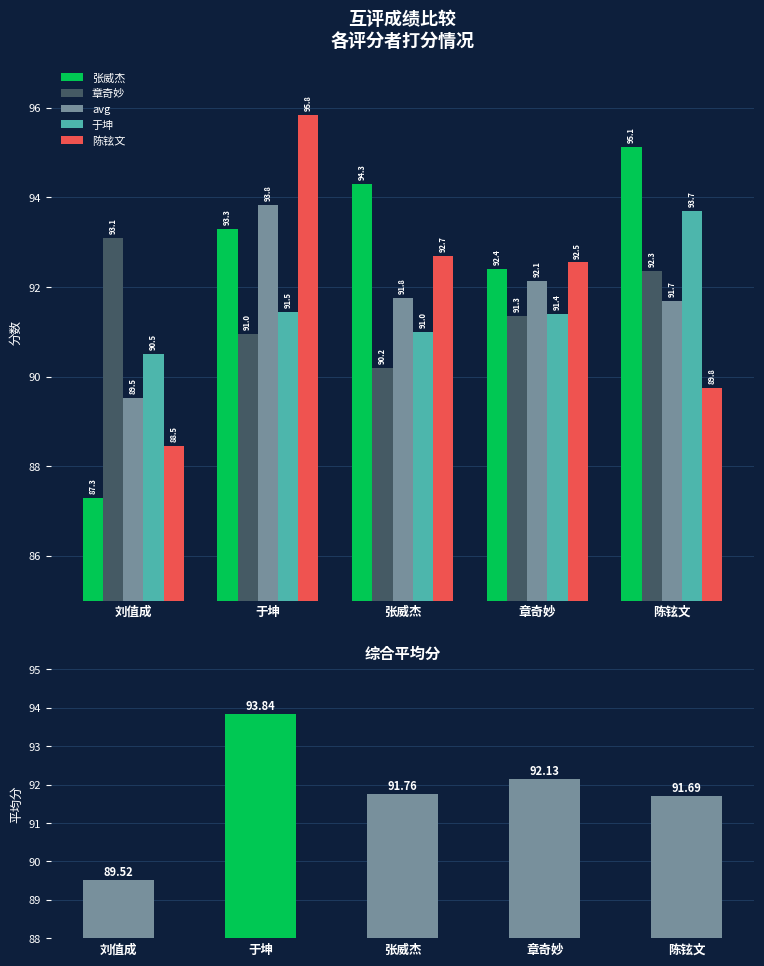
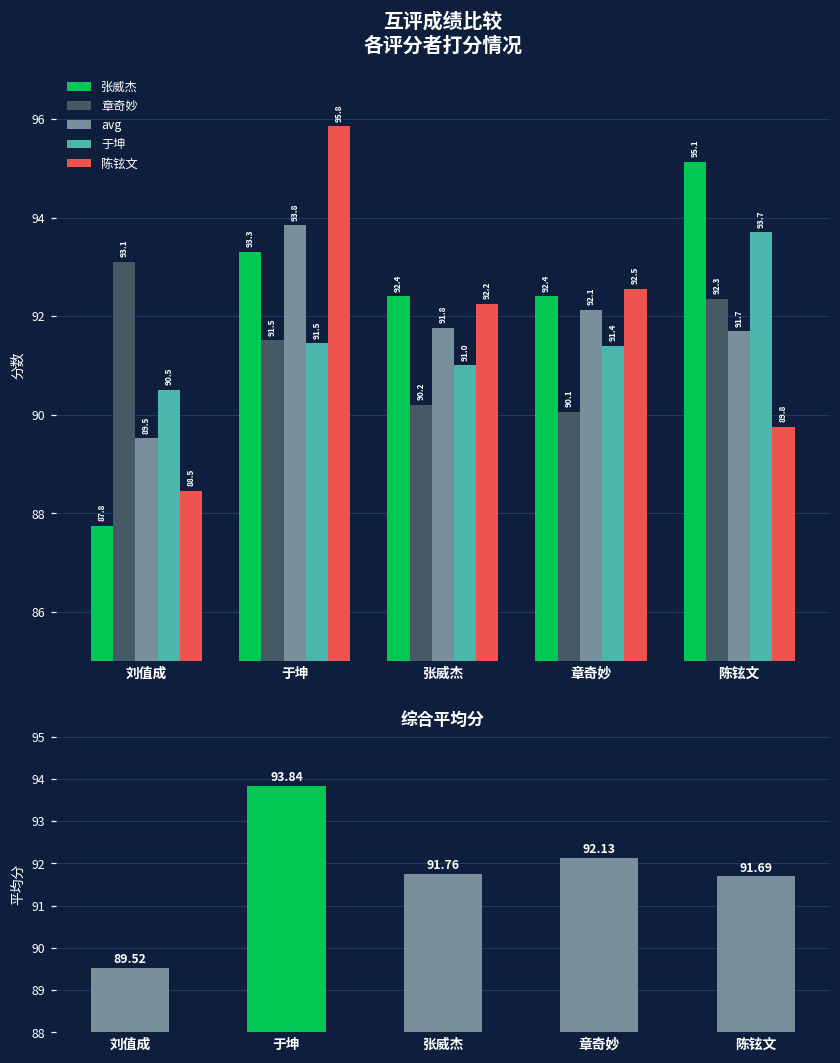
互评成绩比较 各评分者打分情况, 张威杰, 刘值成: 87.3 -> 87.8
互评成绩比较 各评分者打分情况, 章奇妙, 于坤: 91.0 -> 91.5
互评成绩比较 各评分者打分情况, 张威杰, 张威杰: 94.3 -> 92.4
互评成绩比较 各评分者打分情况, 陈铉文, 张威杰: 92.7 -> 92.2
互评成绩比较 各评分者打分情况, 章奇妙, 章奇妙: 91.3 -> 90.1
